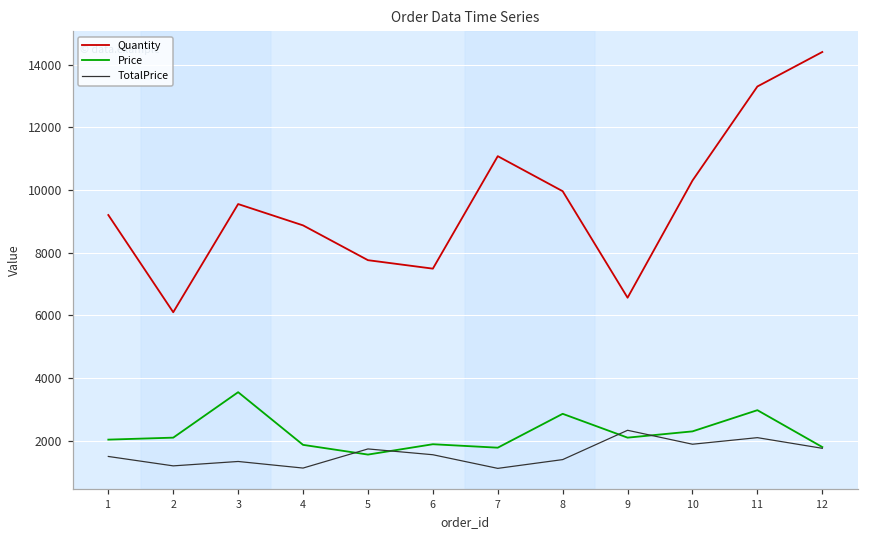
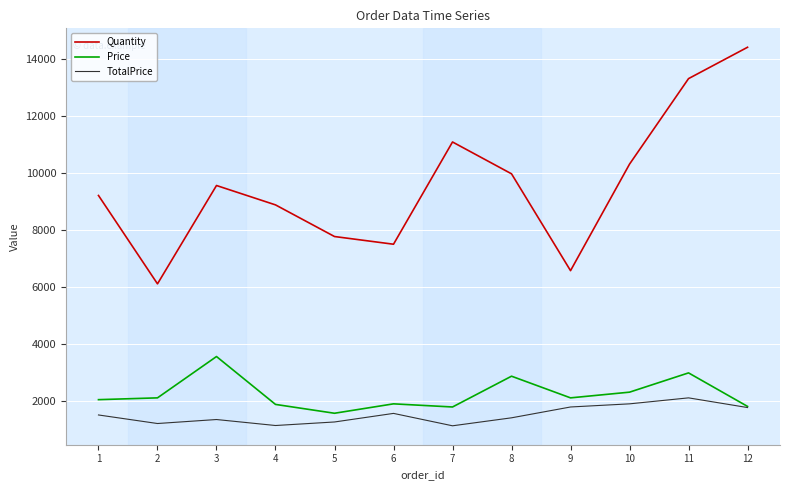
TotalPrice, 5: 1700 -> 1300
TotalPrice, 9: 2300 -> 1800
